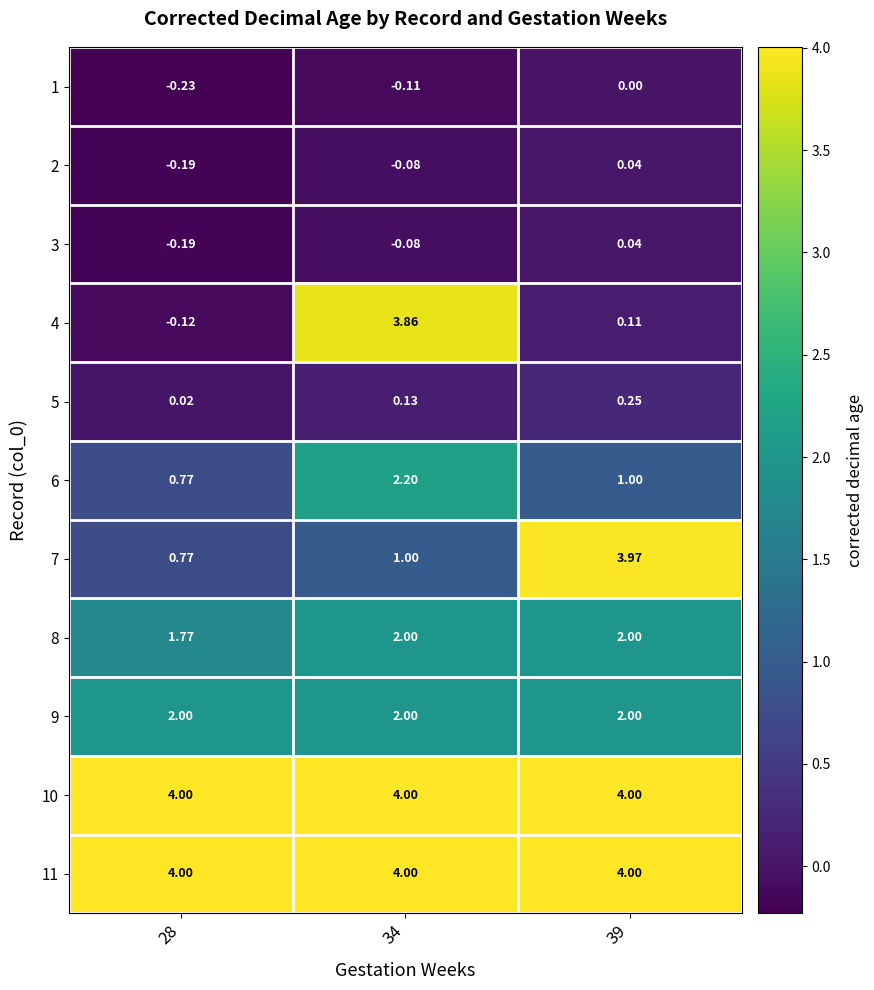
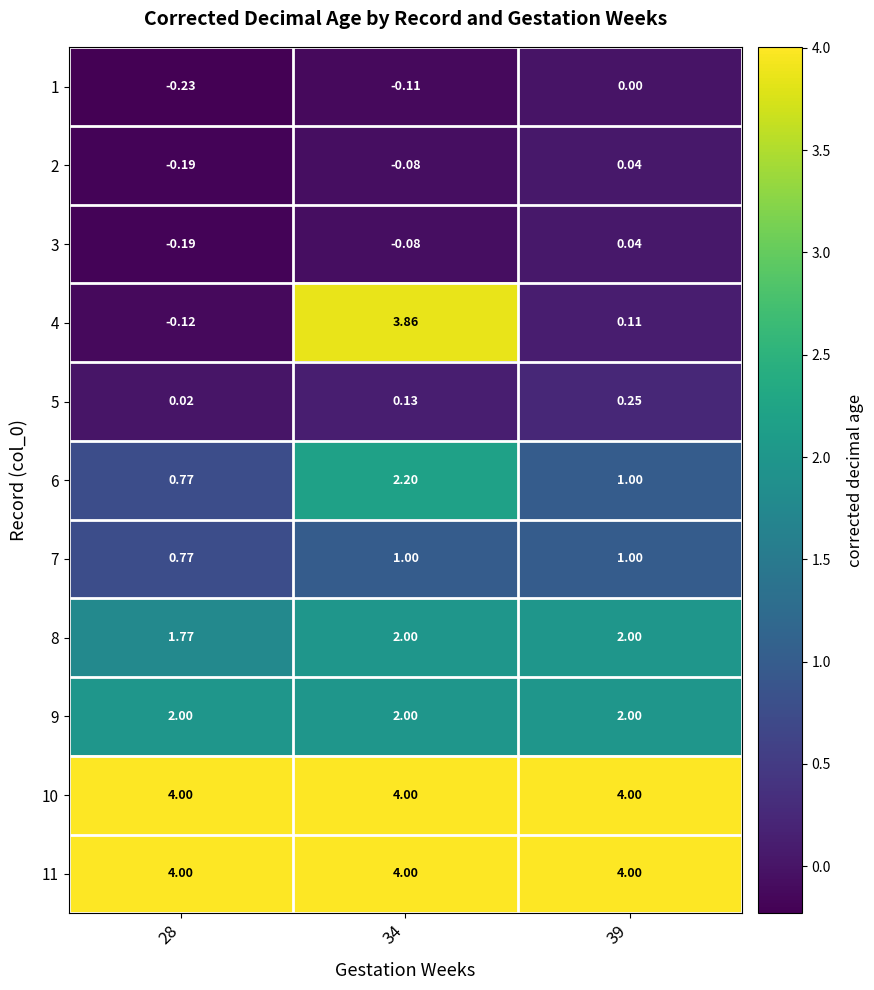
7, 39: 3.97 -> 1.00
